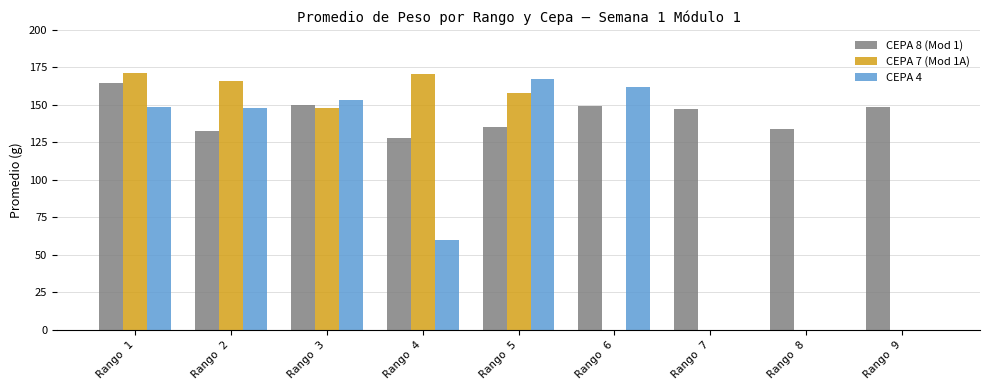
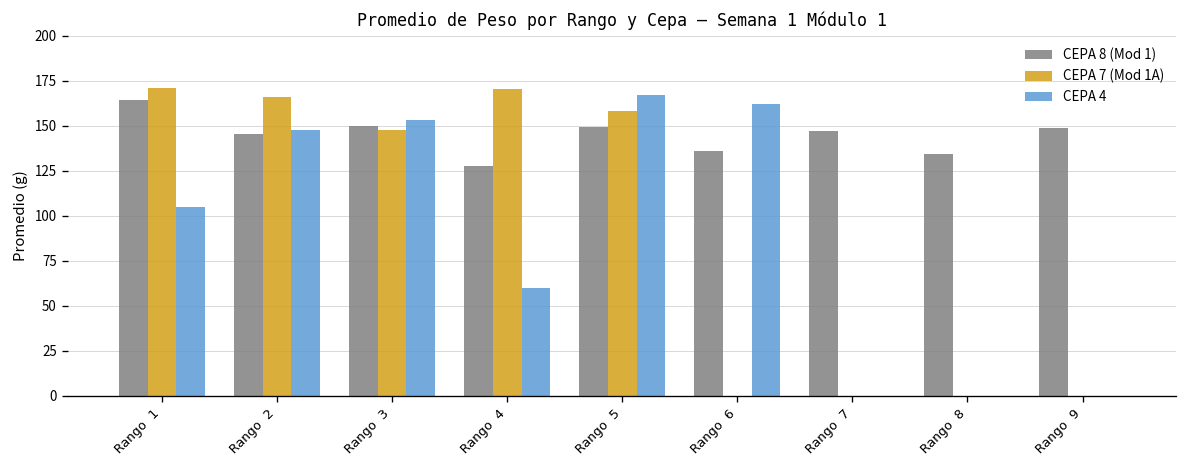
CEPA 4, Rango 1: 149 -> 105
CEPA 8 (Mod 1), Rango 2: 133 -> 146
CEPA 8 (Mod 1), Rango 5: 135 -> 149
CEPA 8 (Mod 1), Rango 6: 149 -> 136
